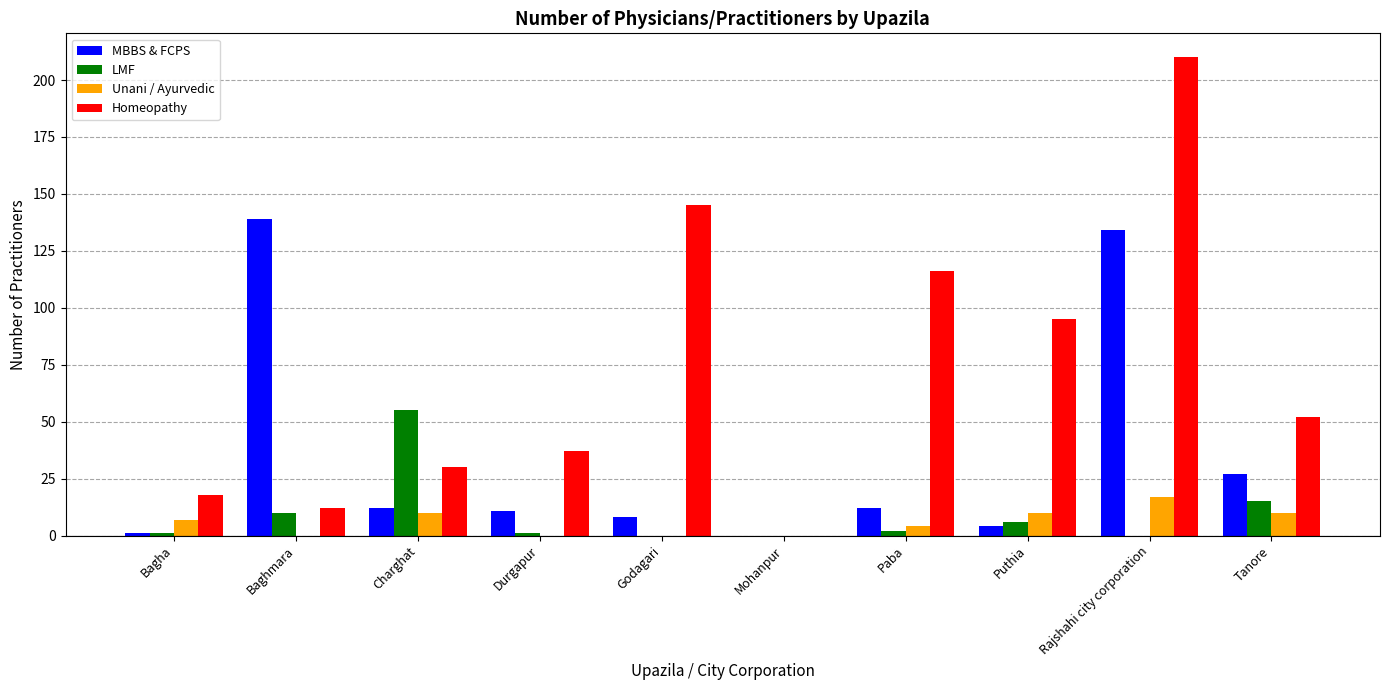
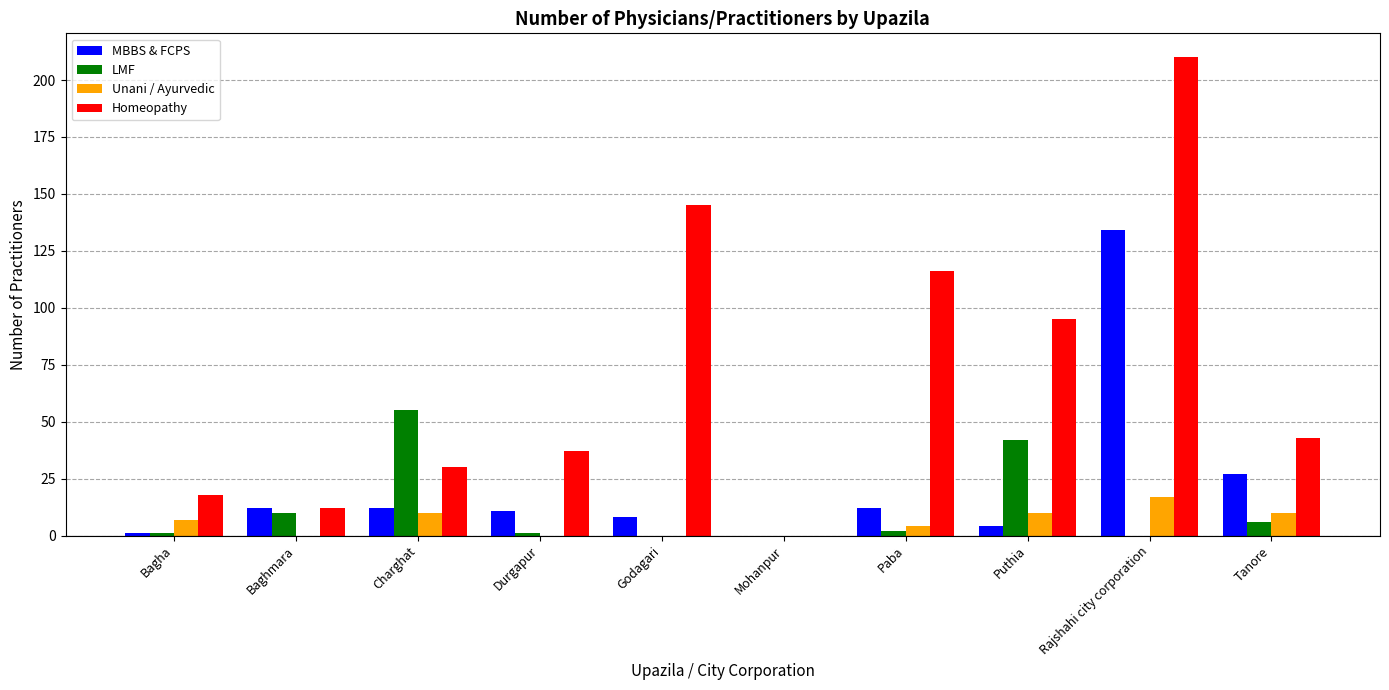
MBBS & FCPS, Baghmara: 139 -> 12
LMF, Puthia: 6 -> 42
LMF, Tanore: 15 -> 6
Homeopathy, Tanore: 52 -> 43
